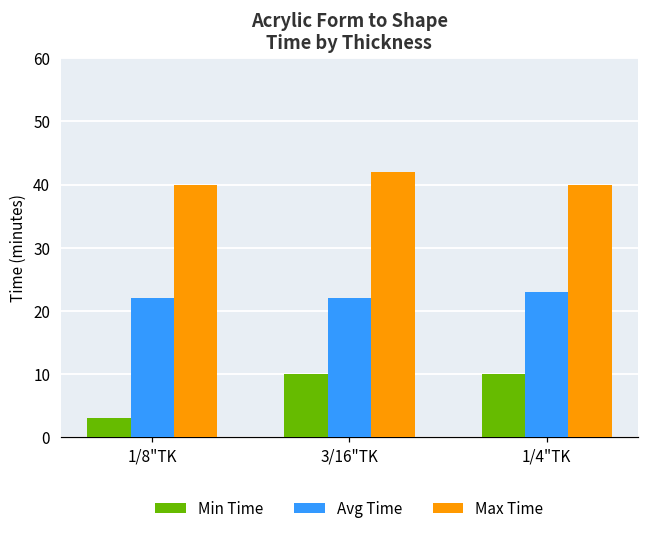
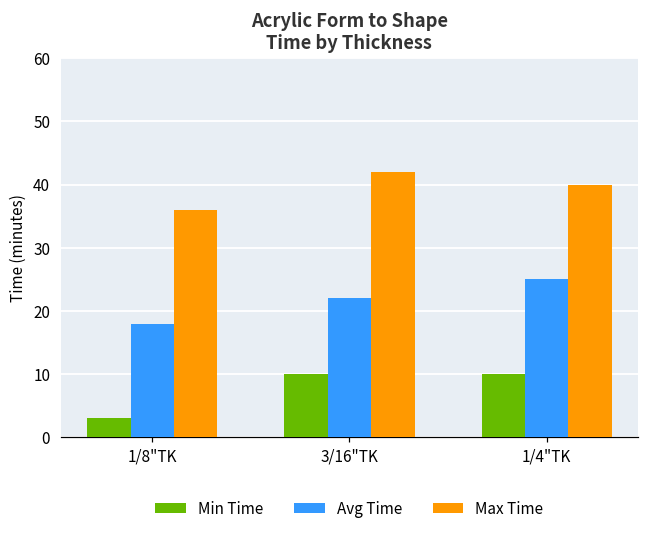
Avg Time, 1/8"TK: 22 -> 18
Max Time, 1/8"TK: 40 -> 36
Avg Time, 1/4"TK: 23 -> 25
